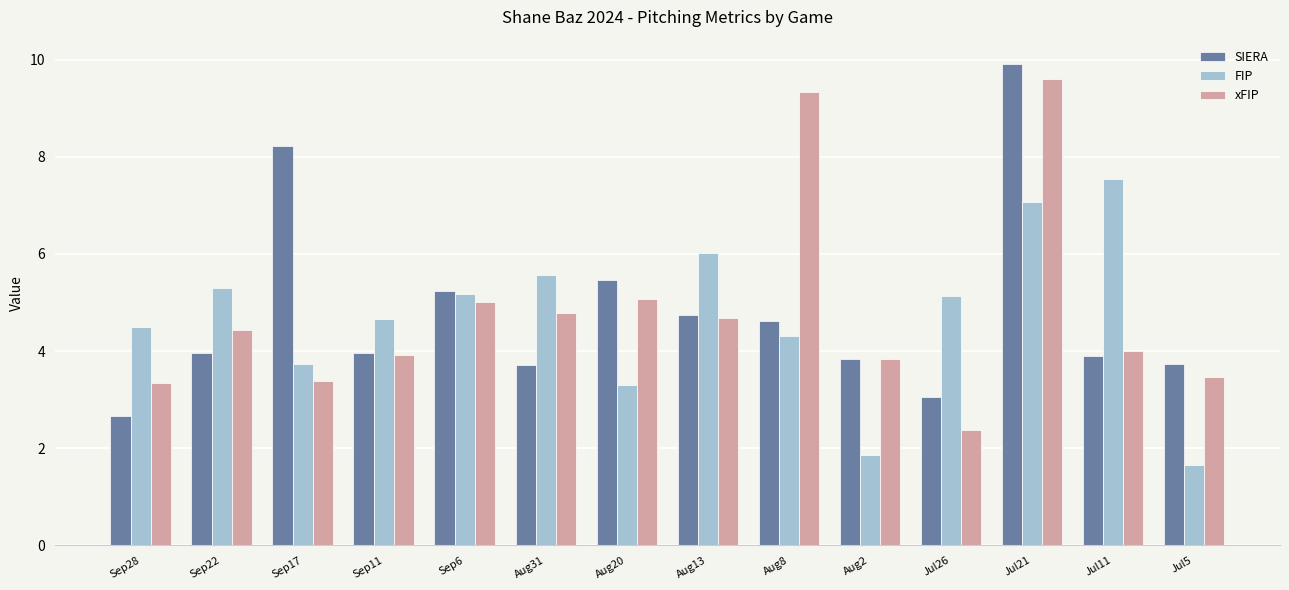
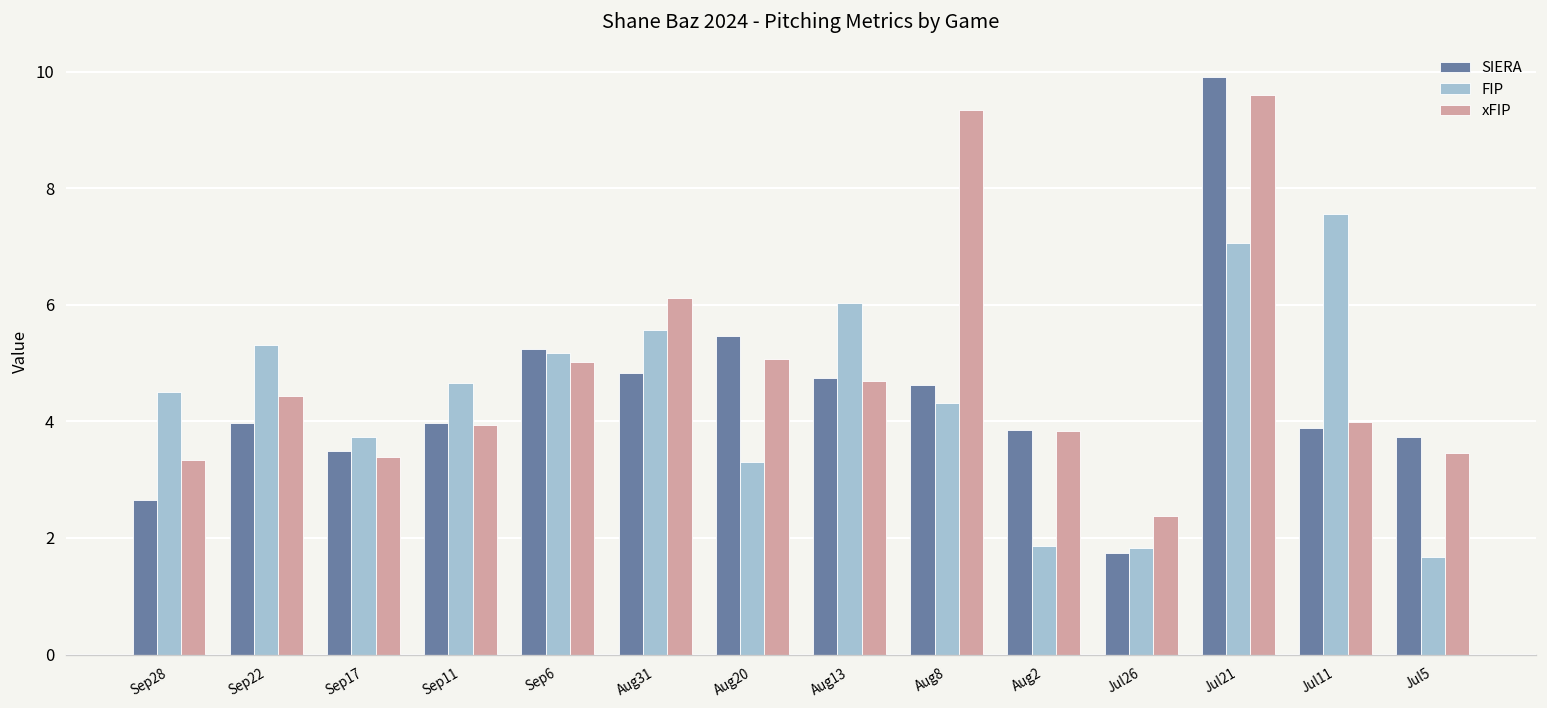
SIERA, Sep17: 8.2 -> 3.5
SIERA, Aug31: 3.7 -> 4.8
xFIP, Aug31: 4.8 -> 6.1
SIERA, Jul26: 3.1 -> 1.7
FIP, Jul26: 5.1 -> 1.8
